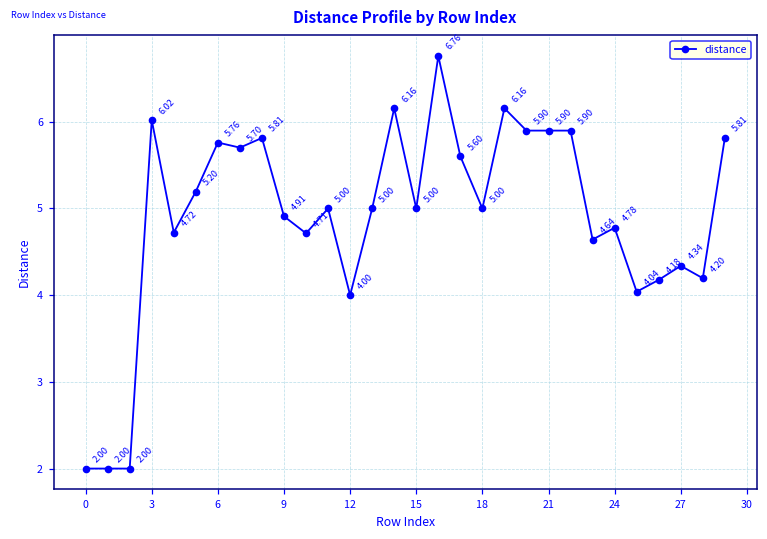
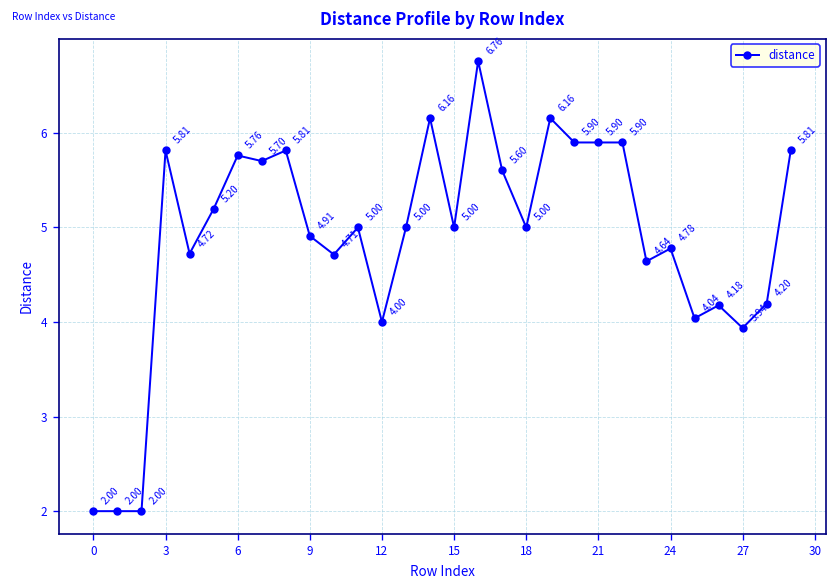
3: 6.02 -> 5.81
27: 4.34 -> 3.94
